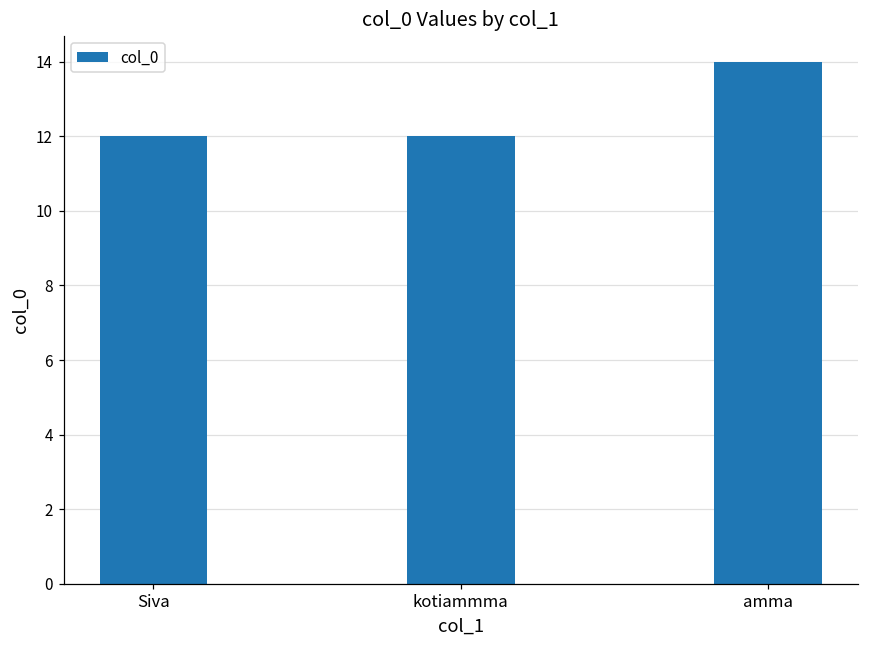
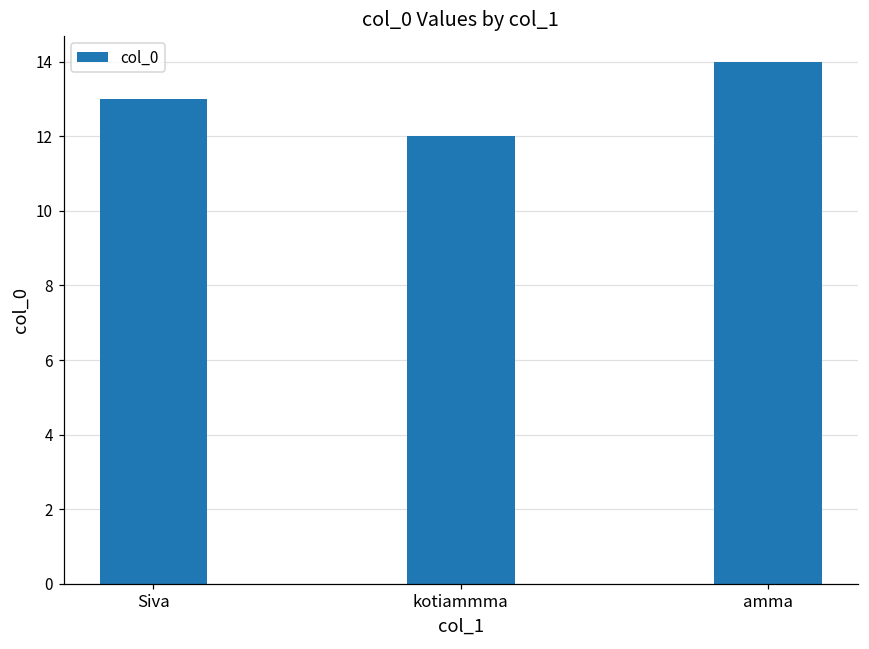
Siva: 12 -> 13
